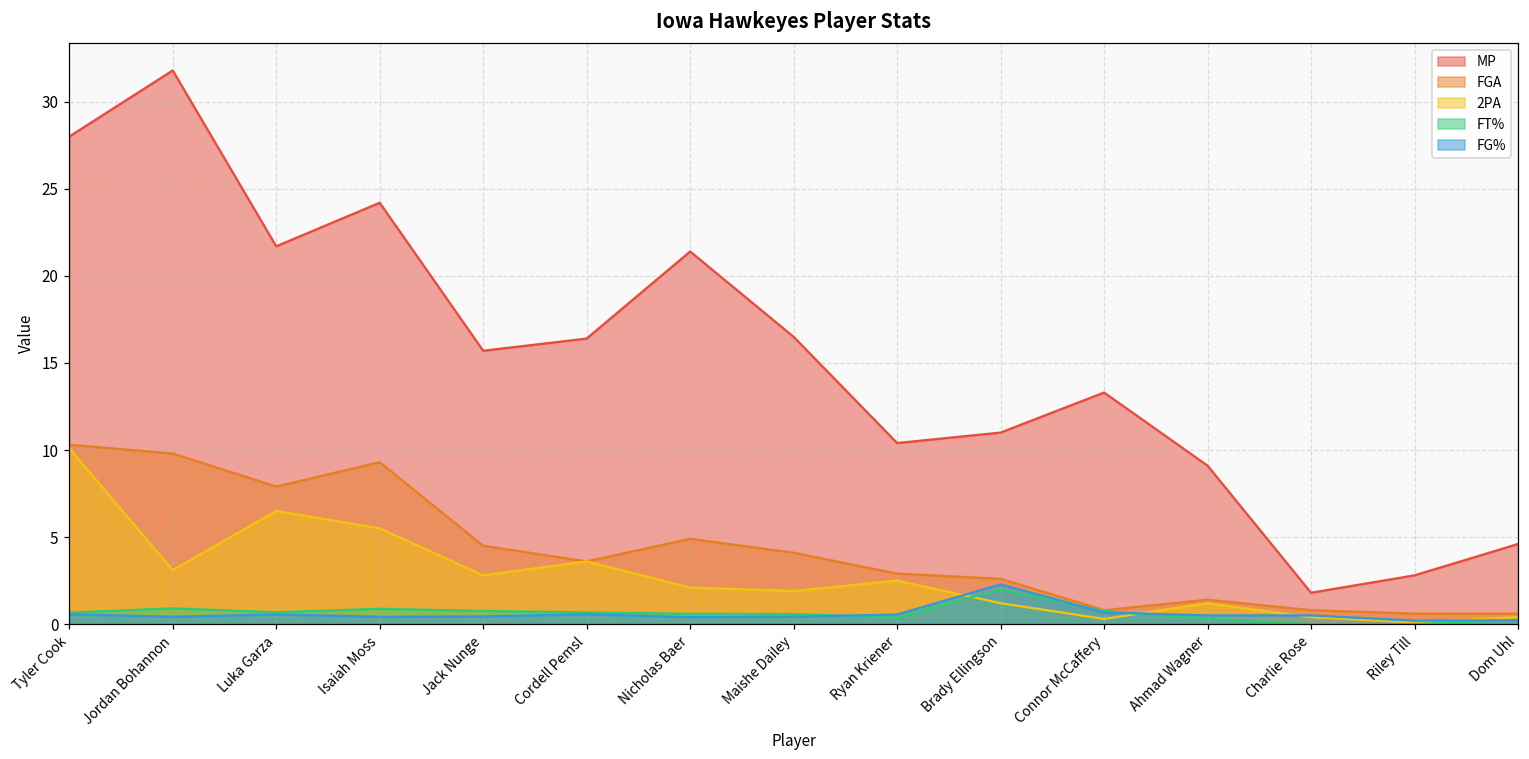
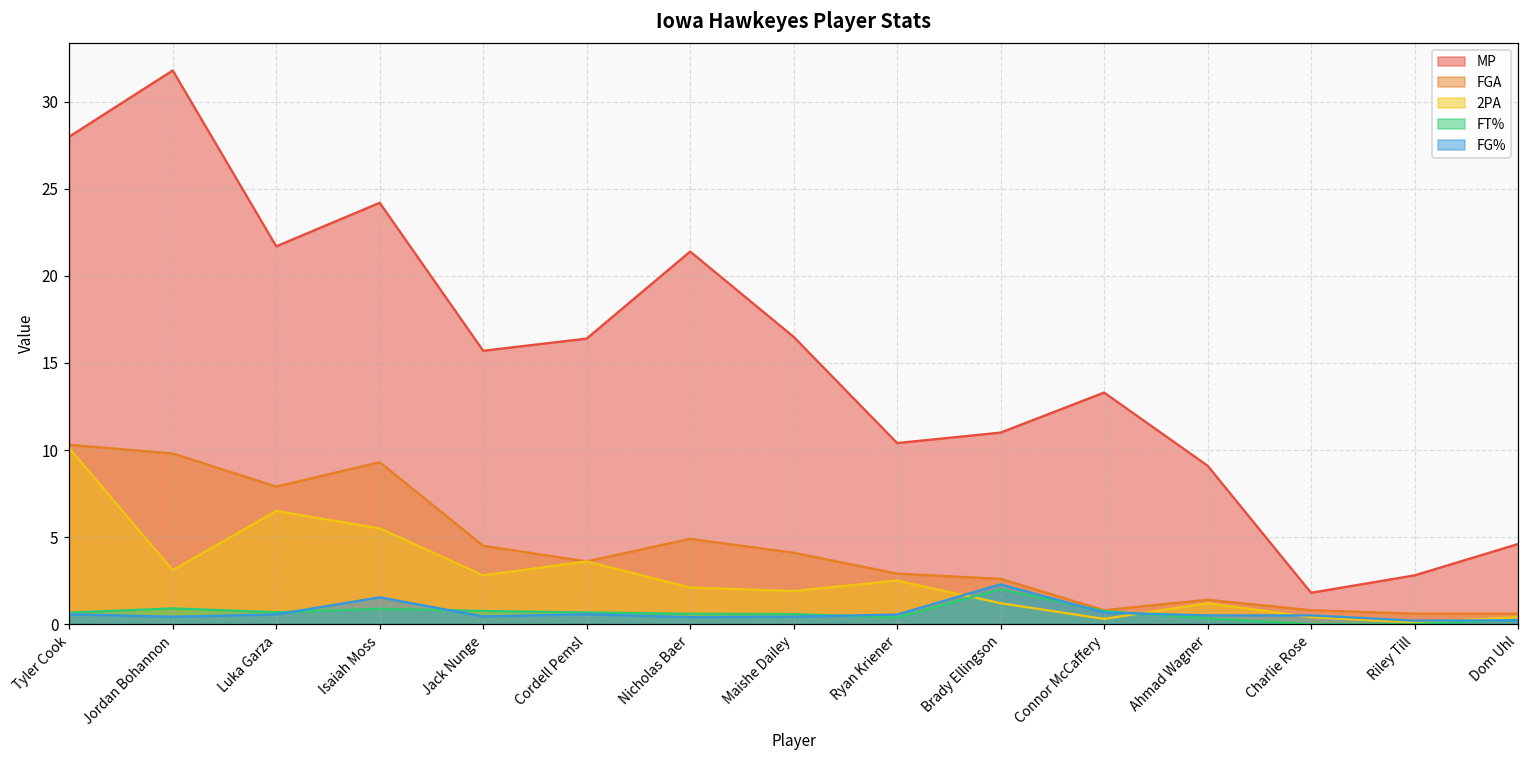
FG%, Isaiah Moss: 0.4 -> 1.5
